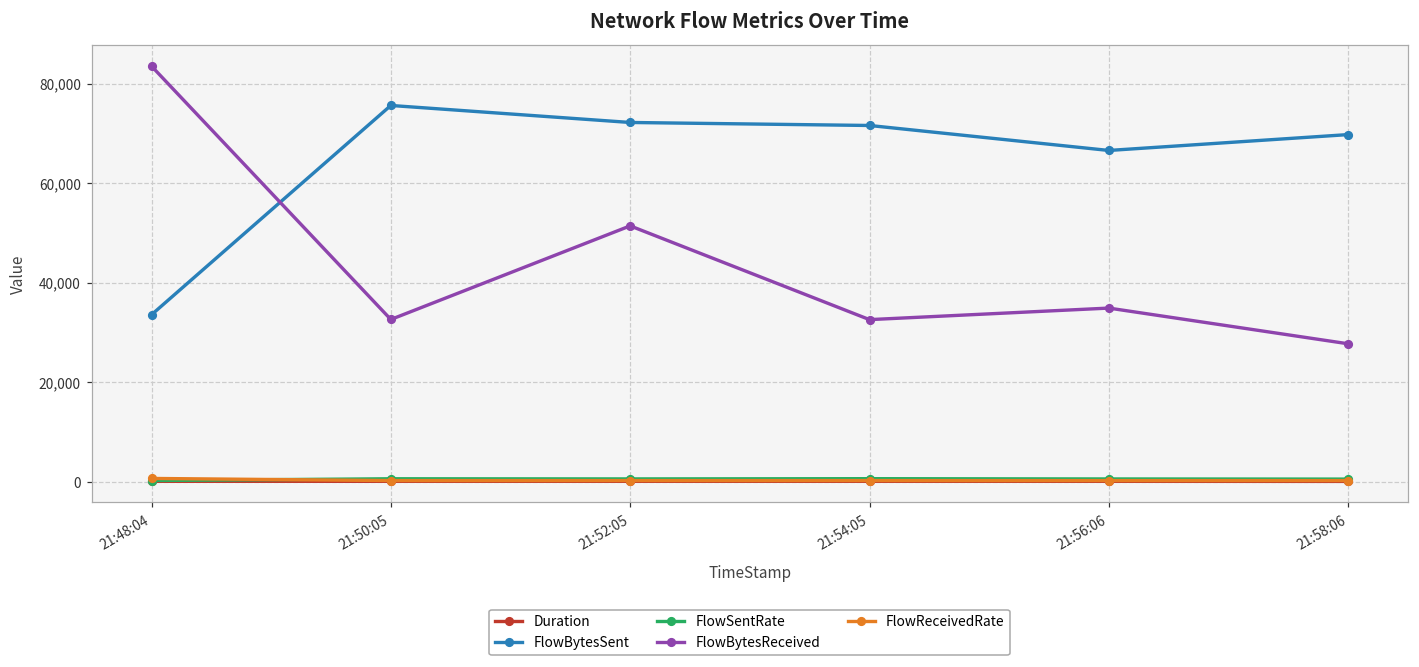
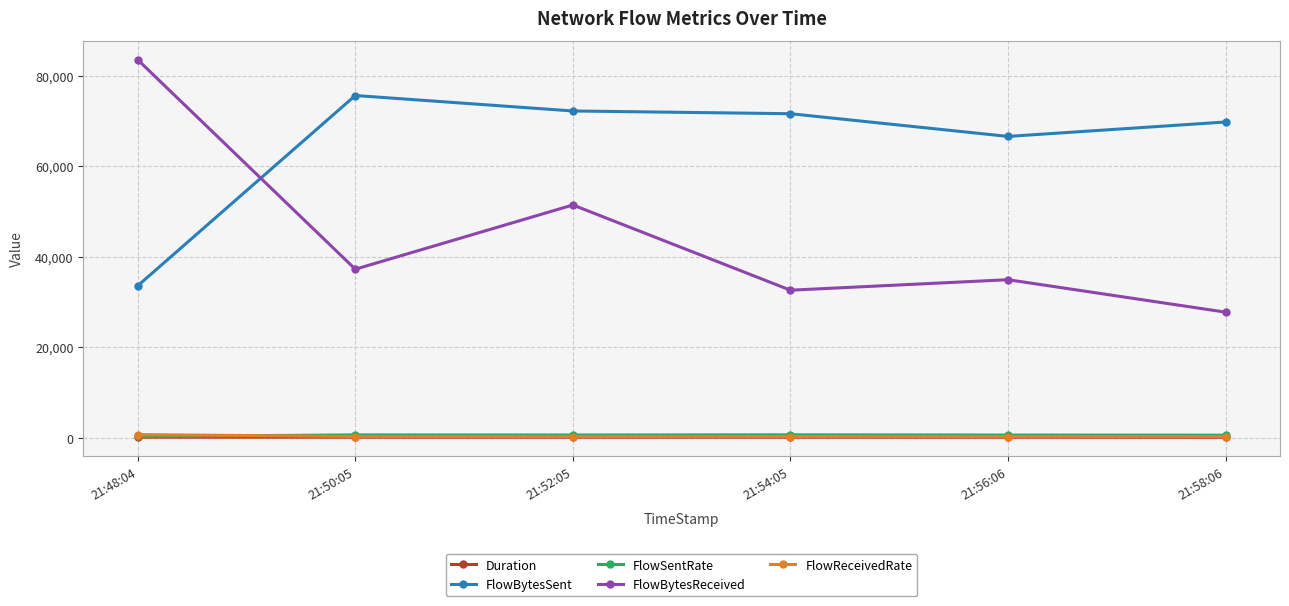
FlowBytesReceived, 21:50:05: 33,000 -> 37,000
